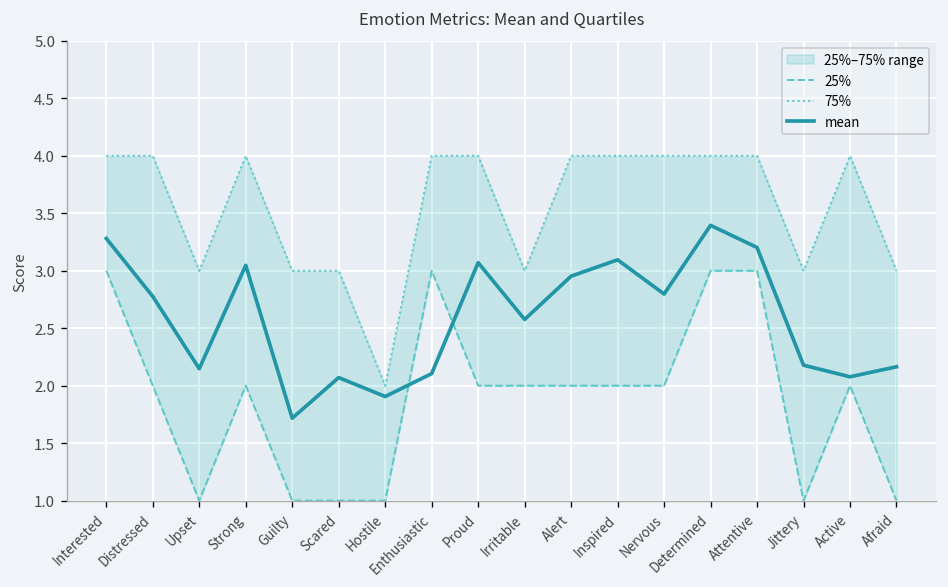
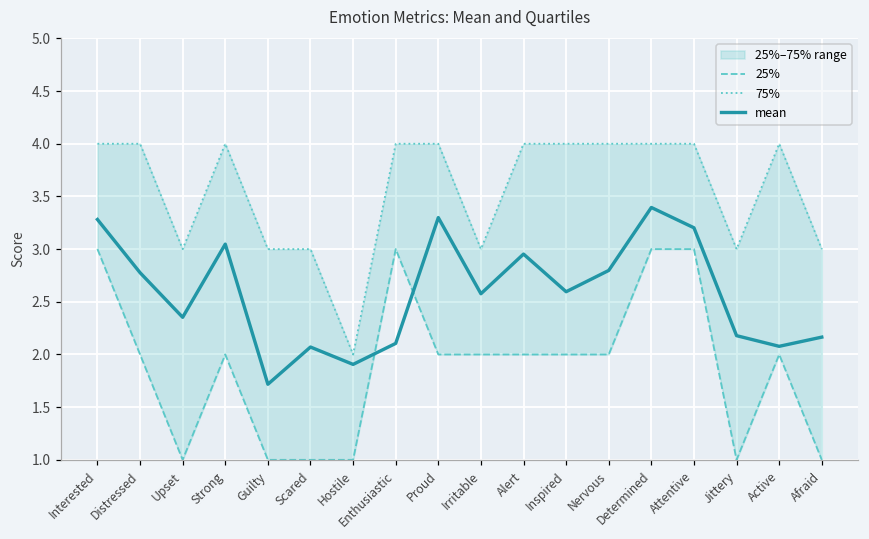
mean, Upset: 2.1 -> 2.4
mean, Proud: 3.1 -> 3.3
mean, Inspired: 3.1 -> 2.6
